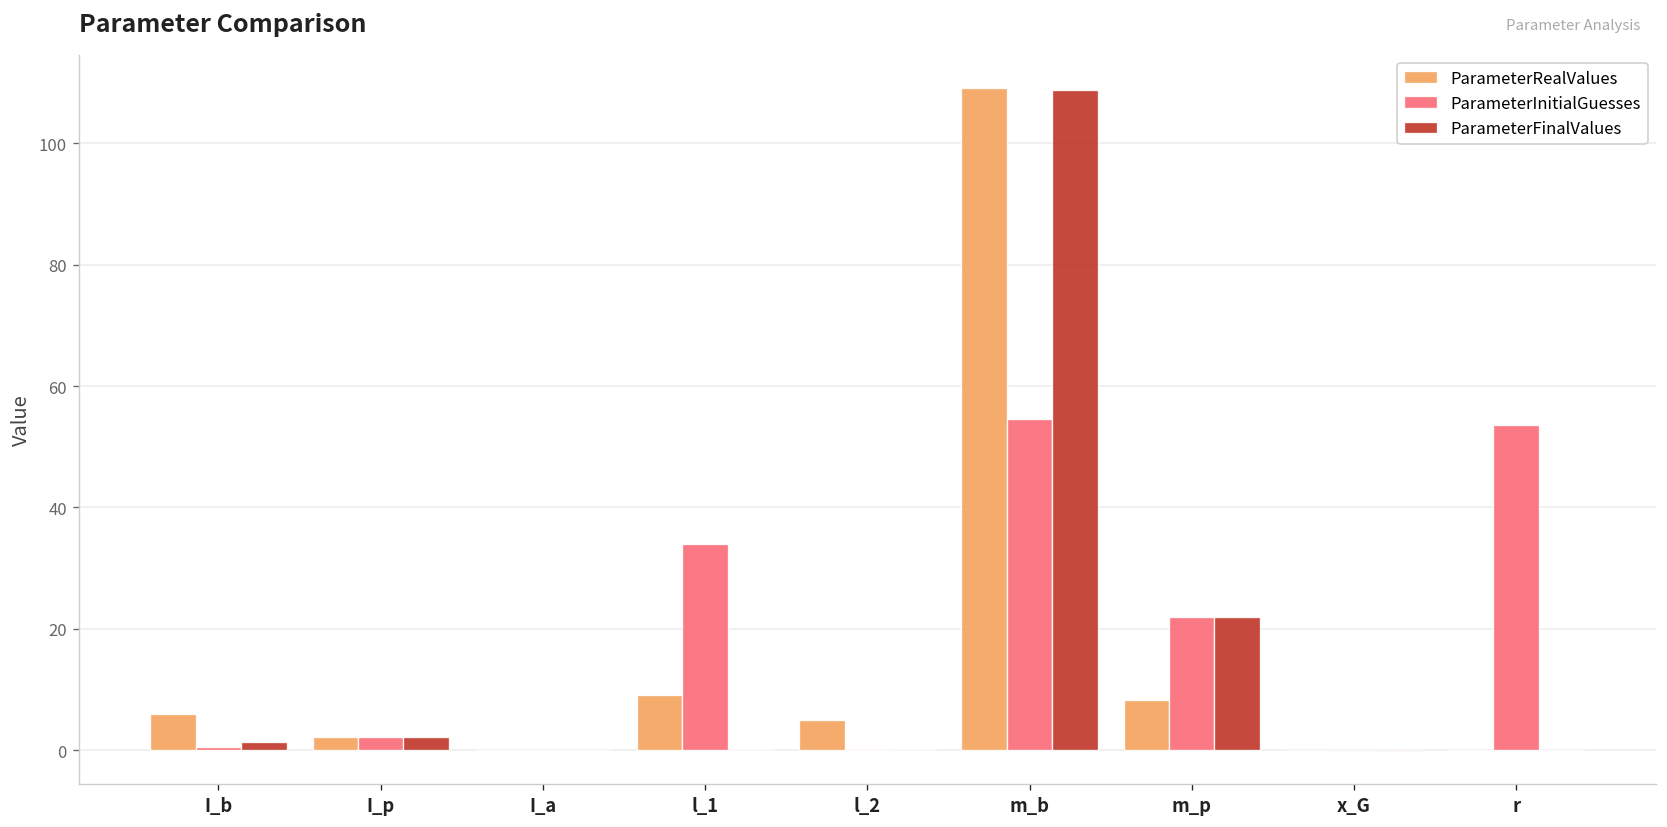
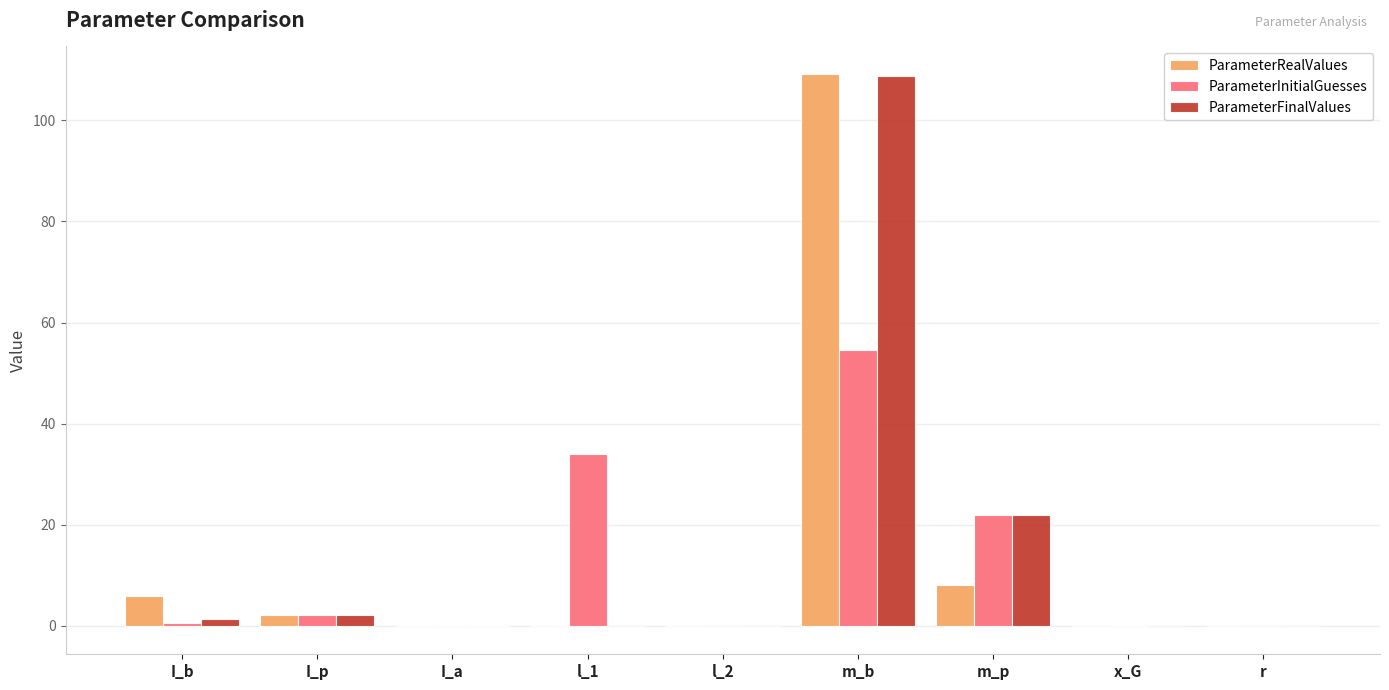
ParameterRealValues, l_1: 9 -> 0
ParameterRealValues, l_2: 5 -> 0
ParameterInitialGuesses, r: 54 -> 0
